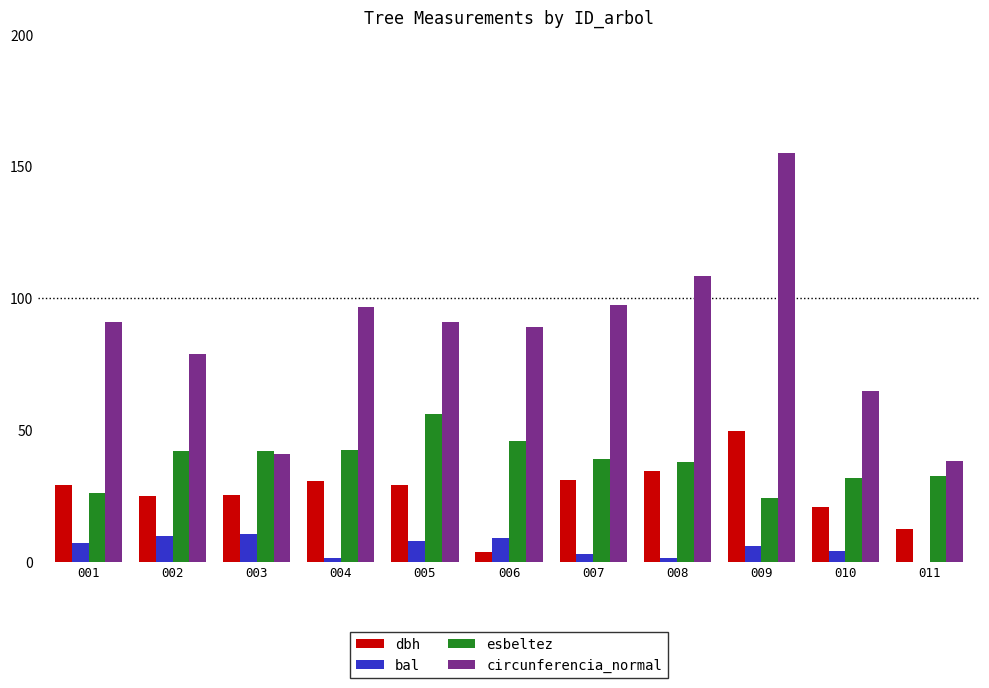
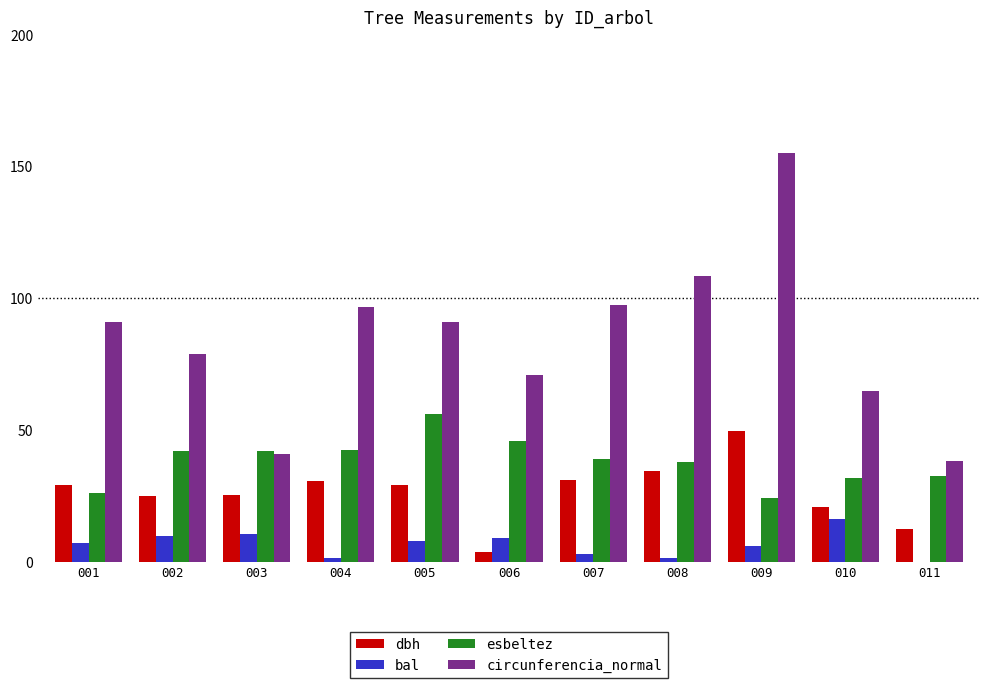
circunferencia_normal, 006: 89 -> 71
bal, 010: 4 -> 16
